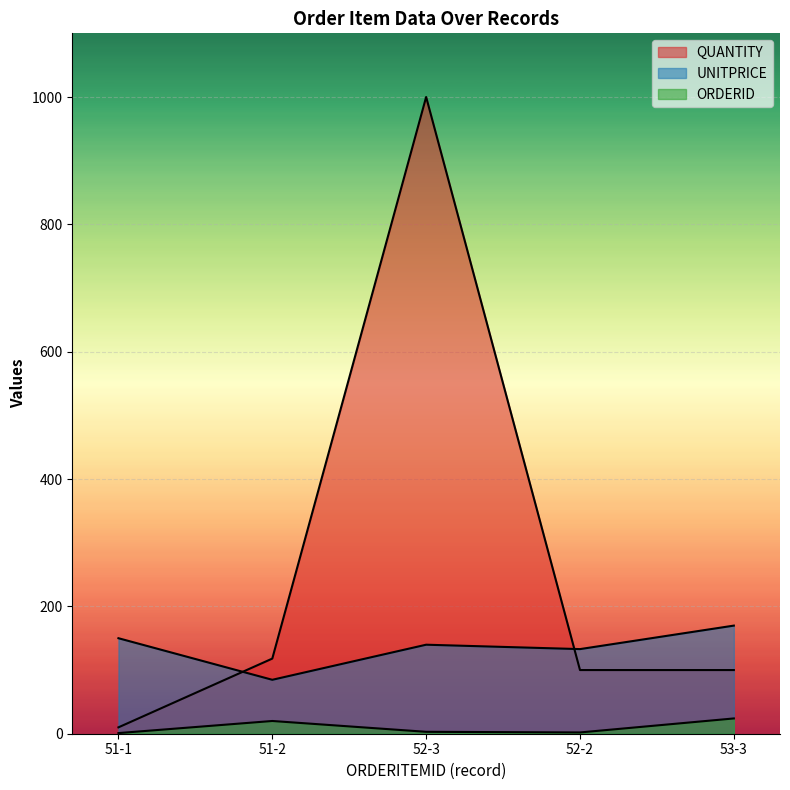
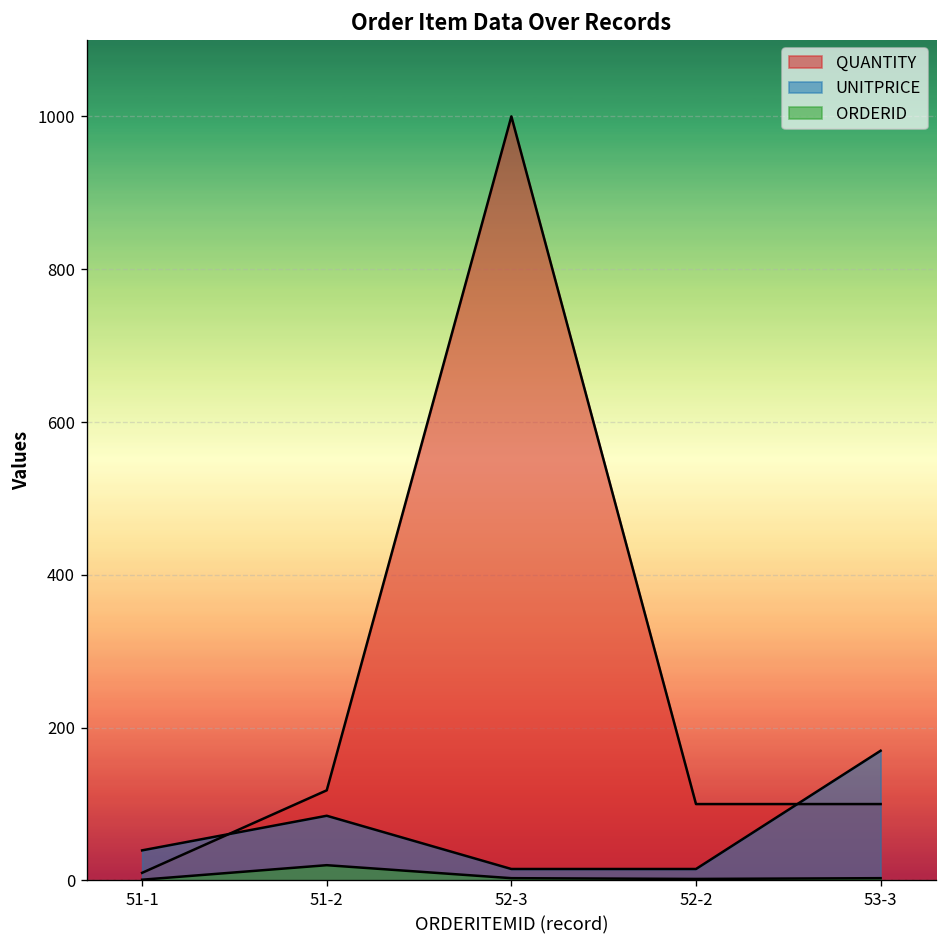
UNITPRICE, 51-1: 150 -> 40
UNITPRICE, 52-3: 140 -> 20
UNITPRICE, 52-2: 130 -> 20
ORDERID, 53-3: 20 -> 0
